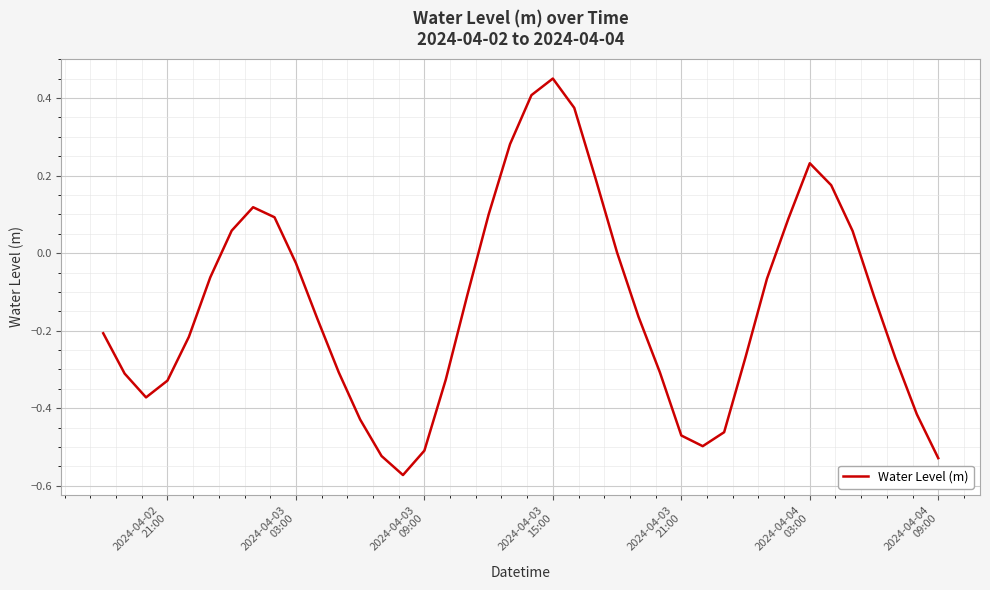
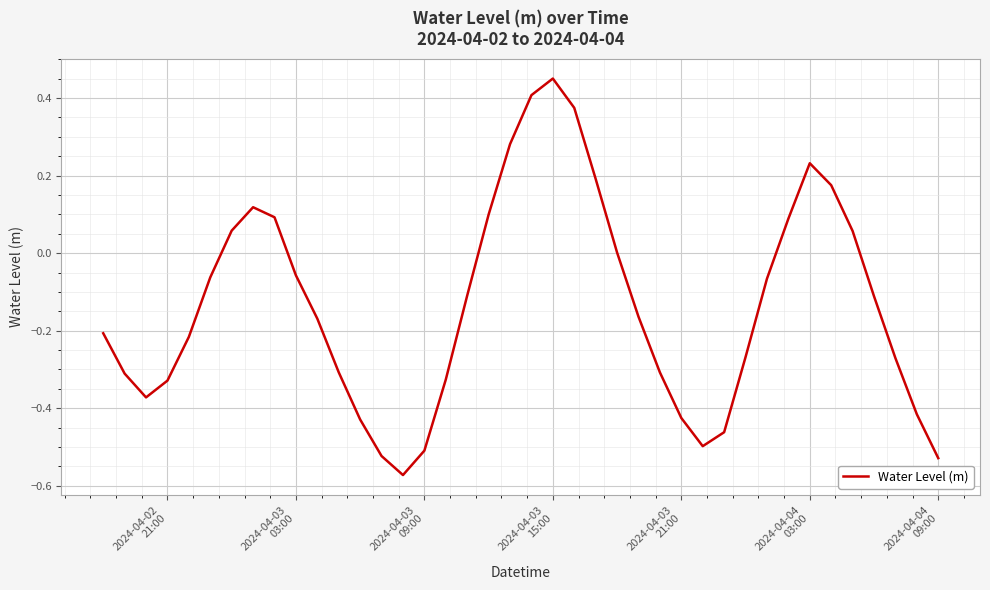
2024-04-03 03:00: -0.03 -> -0.06
2024-04-03 21:00: -0.47 -> -0.43
